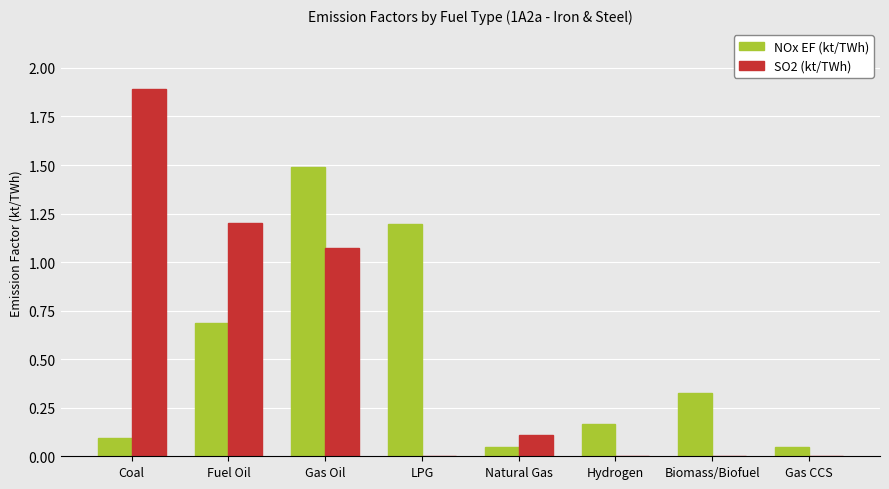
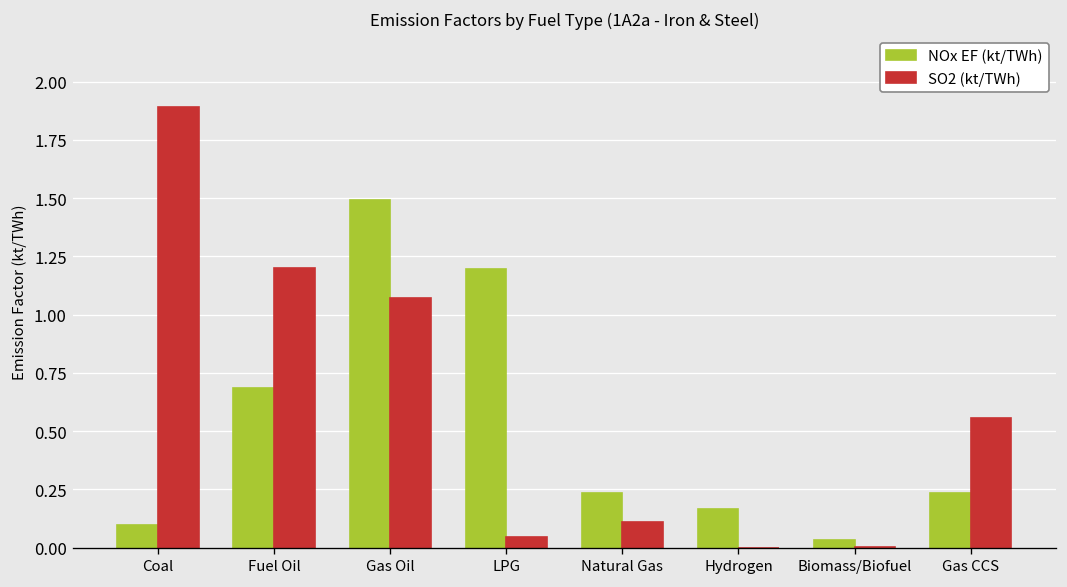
SO2 (kt/TWh), LPG: 0.00 -> 0.05
NOx EF (kt/TWh), Natural Gas: 0.05 -> 0.23
NOx EF (kt/TWh), Biomass/Biofuel: 0.33 -> 0.03
NOx EF (kt/TWh), Gas CCS: 0.05 -> 0.23
SO2 (kt/TWh), Gas CCS: 0.00 -> 0.55
